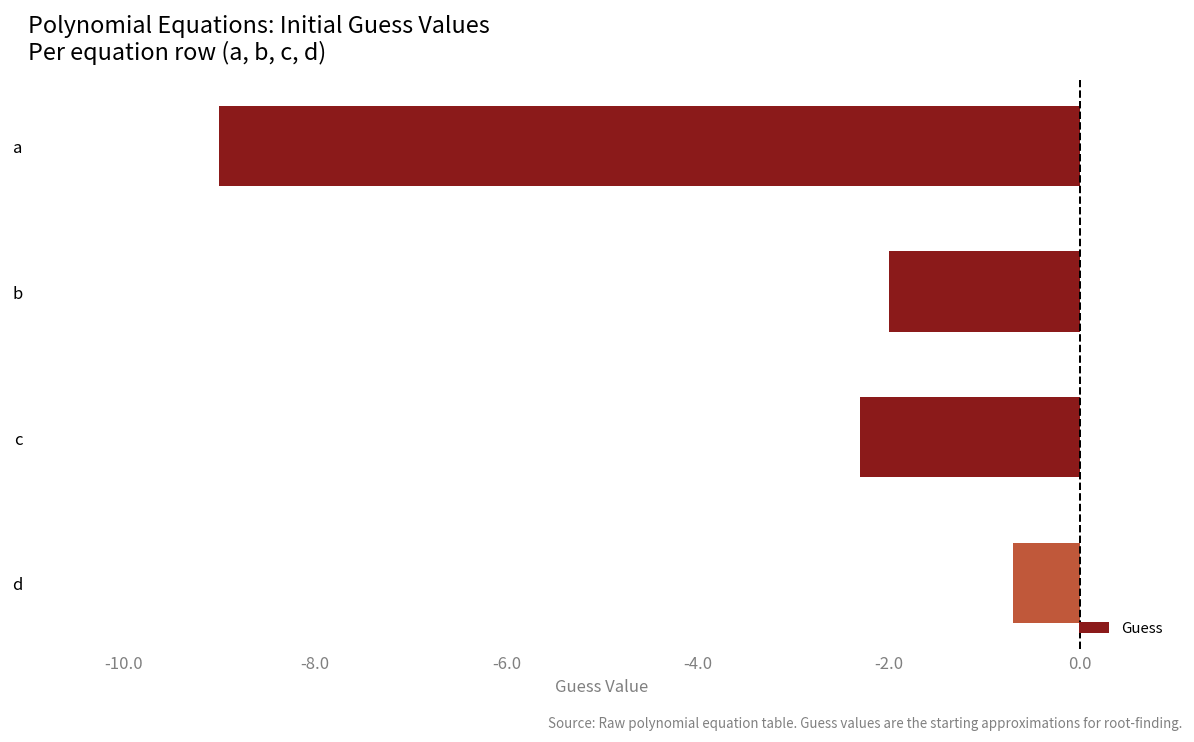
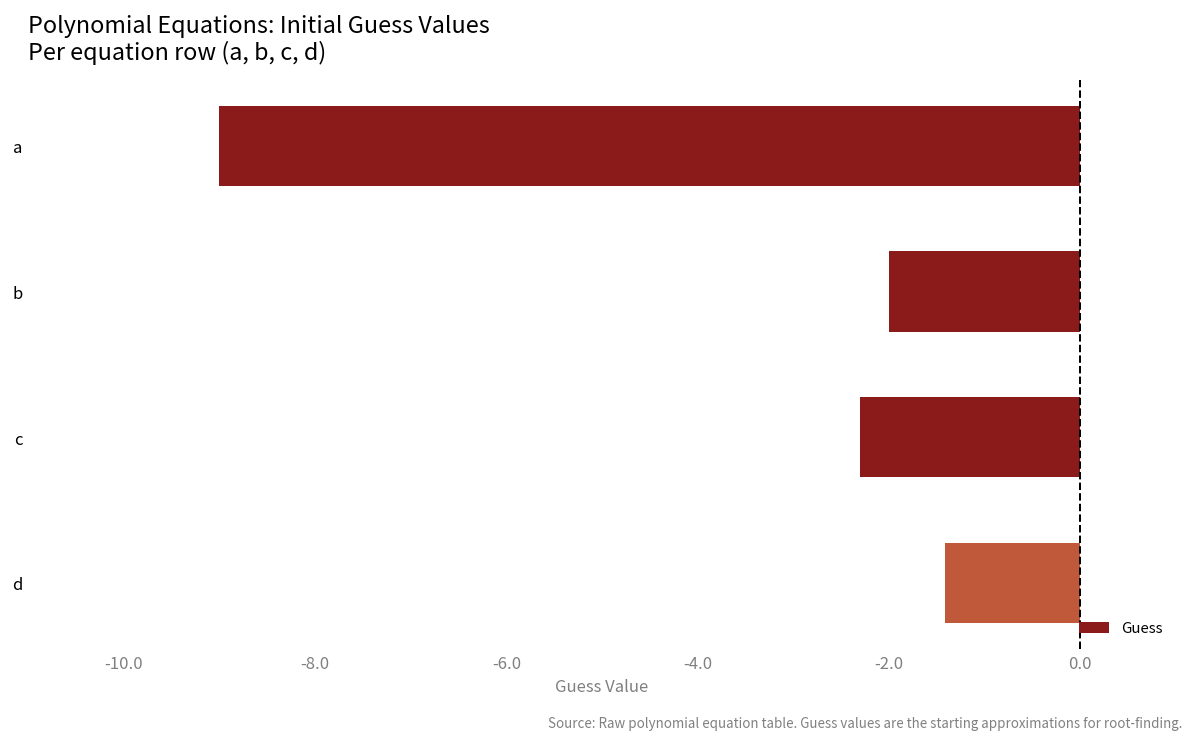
d: -0.7 -> -1.4
